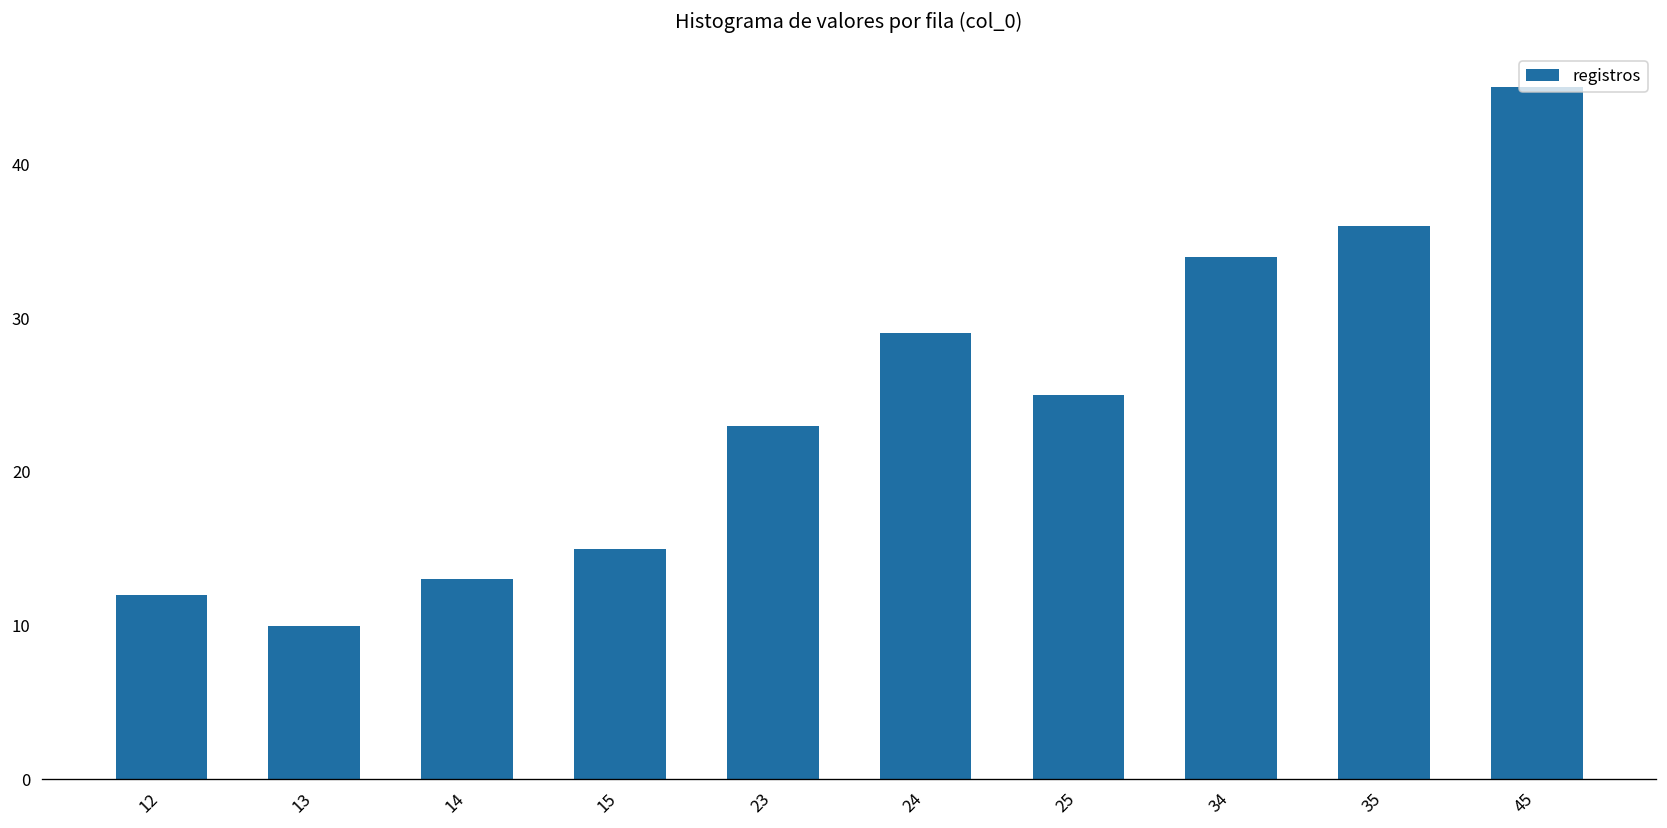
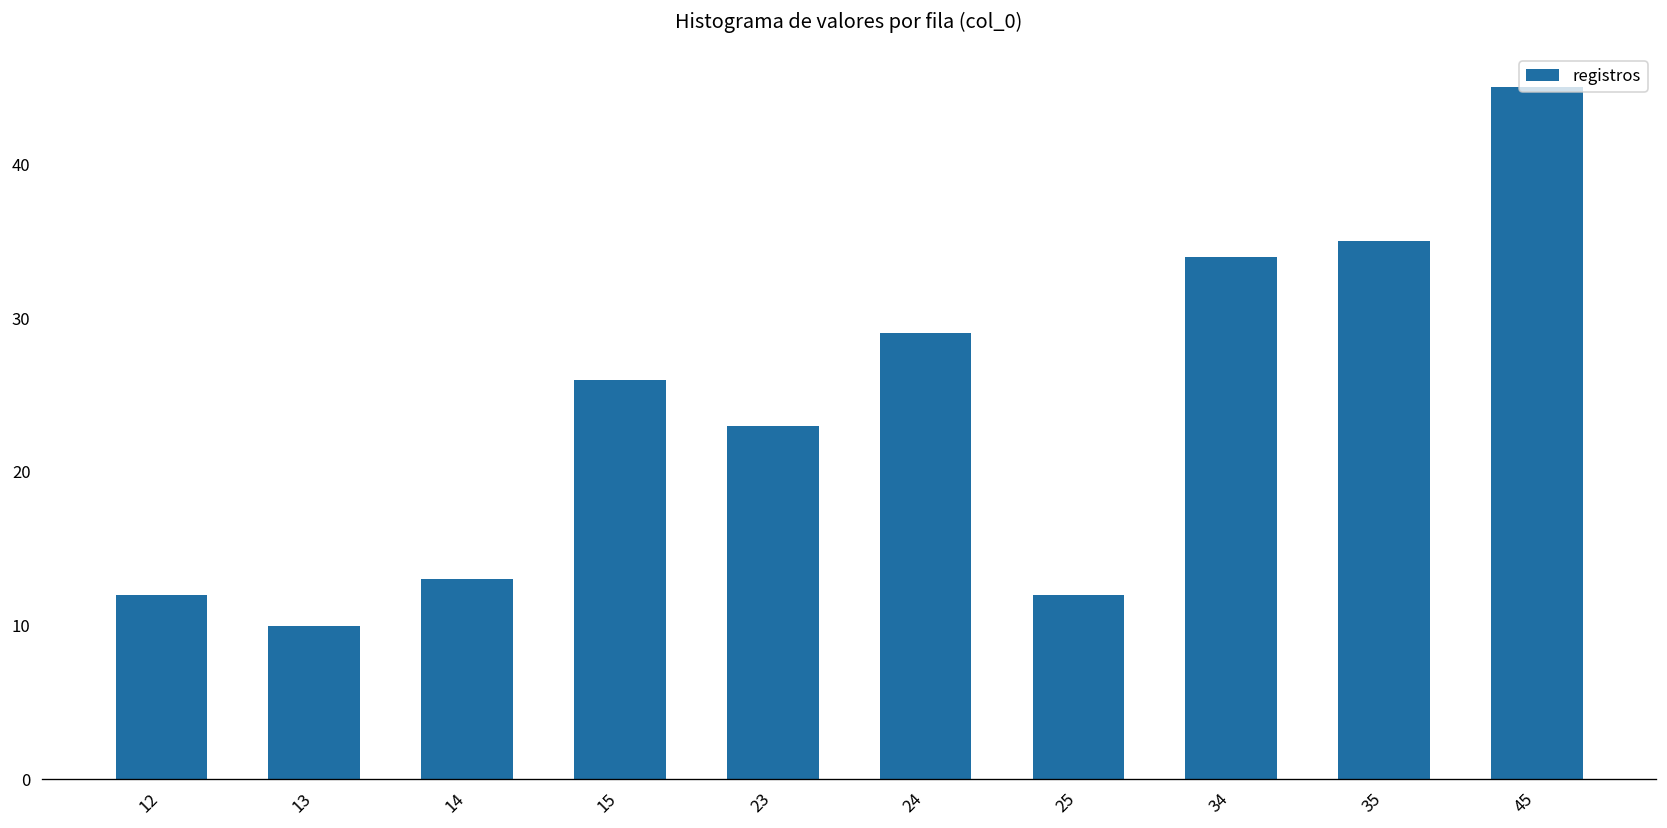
15: 15 -> 26
25: 25 -> 12
35: 36 -> 35
